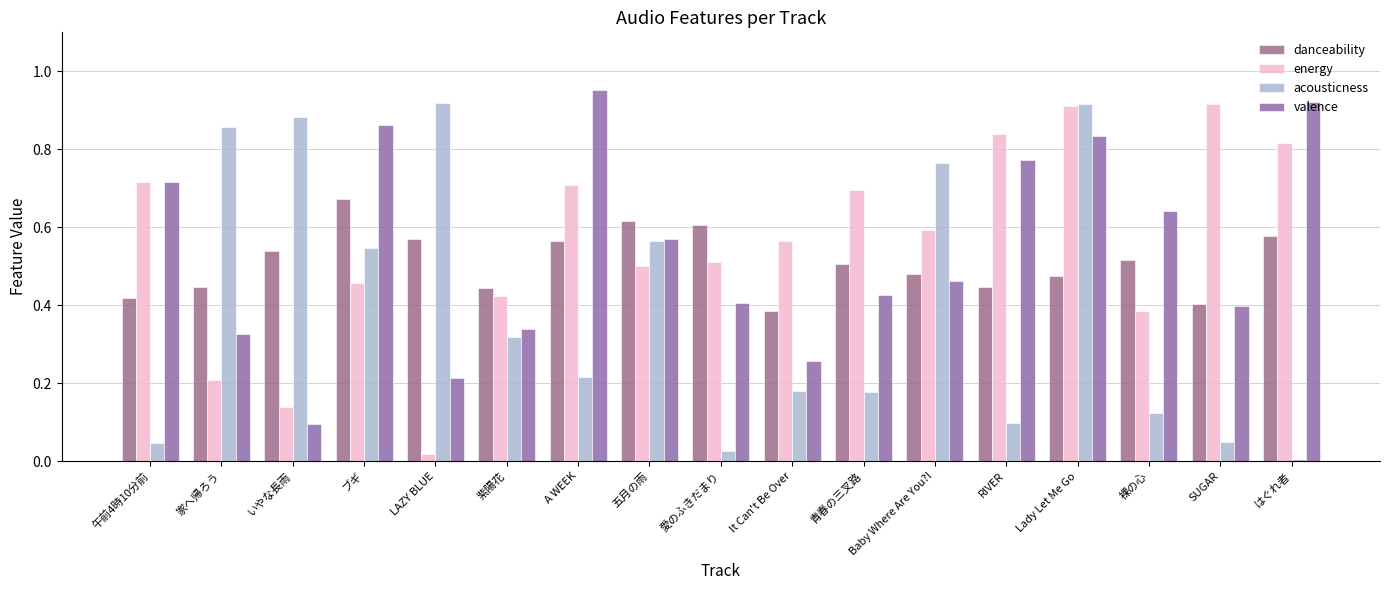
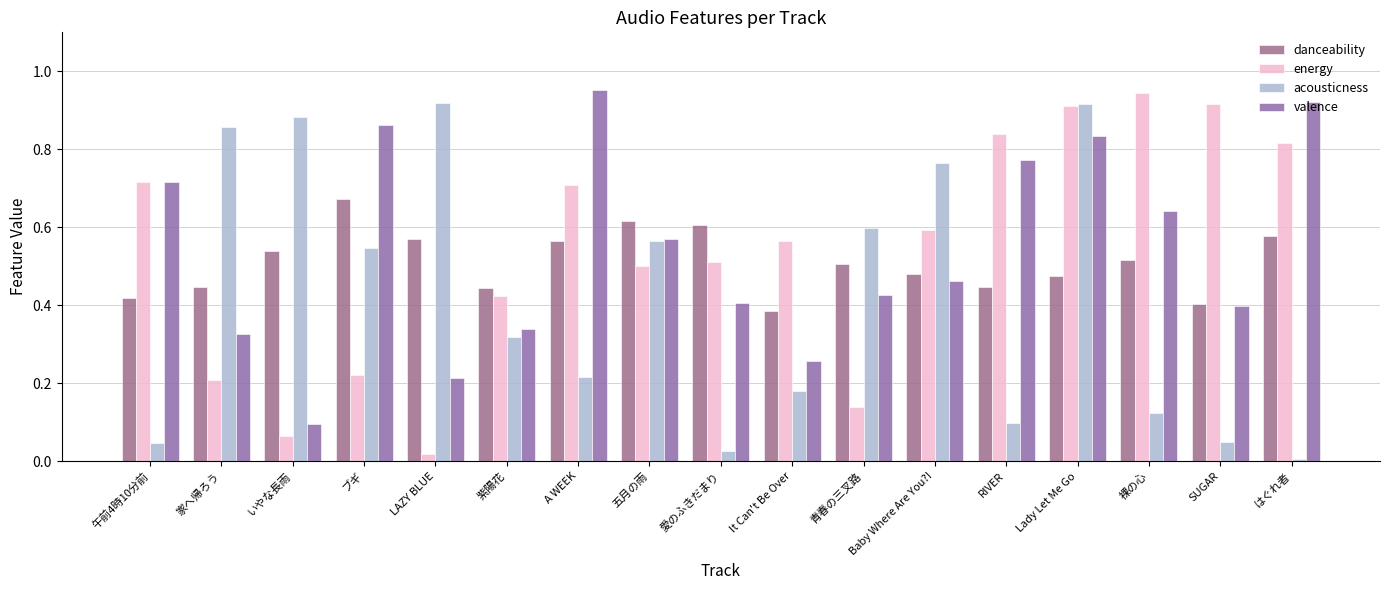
energy, いやな長雨: 0.14 -> 0.06
energy, ブギ: 0.46 -> 0.22
energy, 青春の三叉路: 0.70 -> 0.14
acousticness, 青春の三叉路: 0.18 -> 0.60
energy, 裸の心: 0.38 -> 0.94
